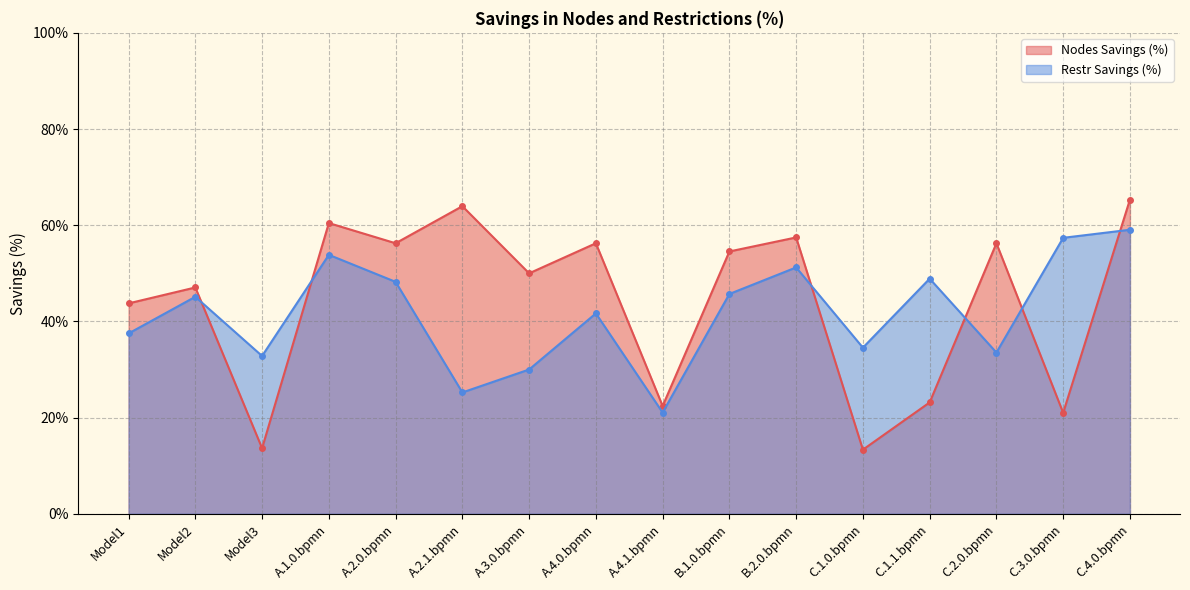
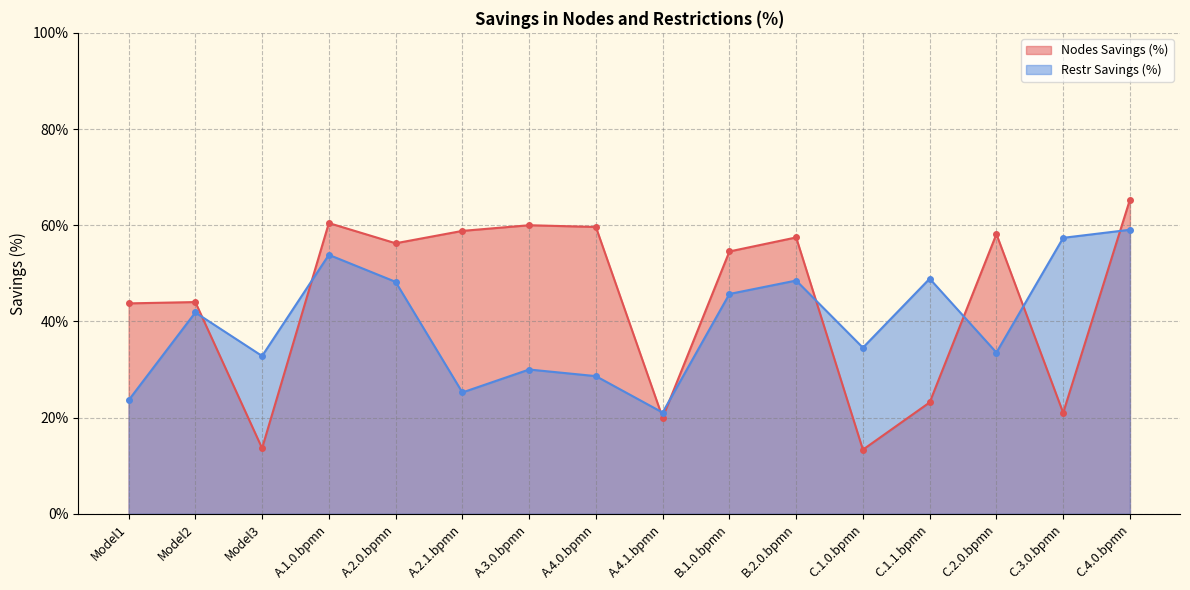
Restr Savings (%), Model1: 38% -> 24%
Nodes Savings (%), Model2: 47% -> 44%
Restr Savings (%), Model2: 45% -> 42%
Nodes Savings (%), A.2.1.bpmn: 64% -> 59%
Nodes Savings (%), A.3.0.bpmn: 50% -> 60%
Nodes Savings (%), A.4.0.bpmn: 56% -> 60%
Restr Savings (%), A.4.0.bpmn: 42% -> 29%
Nodes Savings (%), A.4.1.bpmn: 22% -> 20%
Restr Savings (%), B.2.0.bpmn: 51% -> 48%
Nodes Savings (%), C.2.0.bpmn: 56% -> 58%
